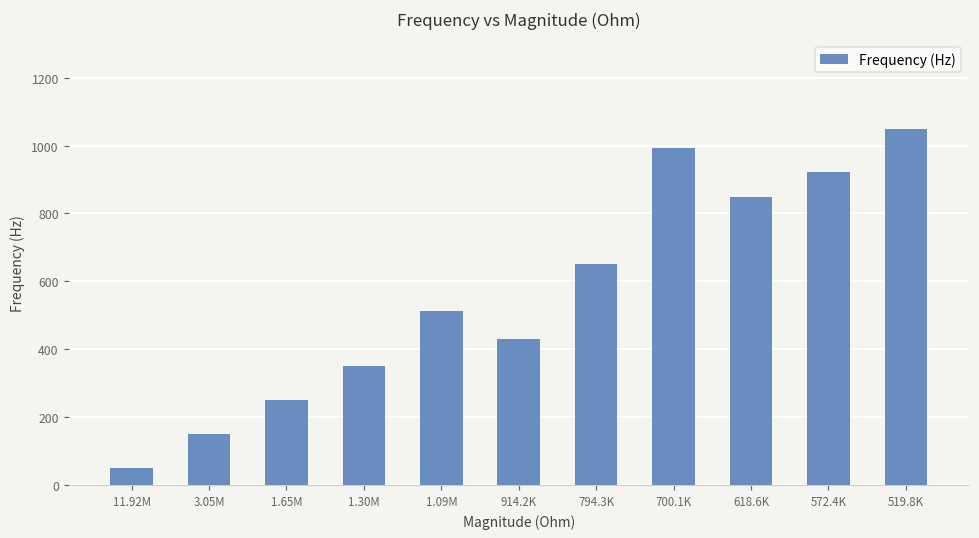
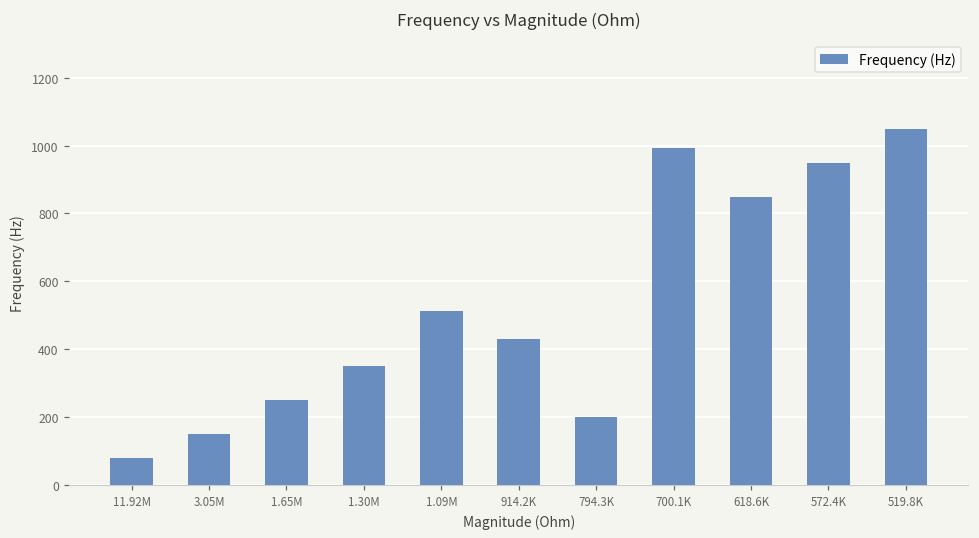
11.92M: 50 -> 80
794.3K: 650 -> 200
572.4K: 920 -> 950
